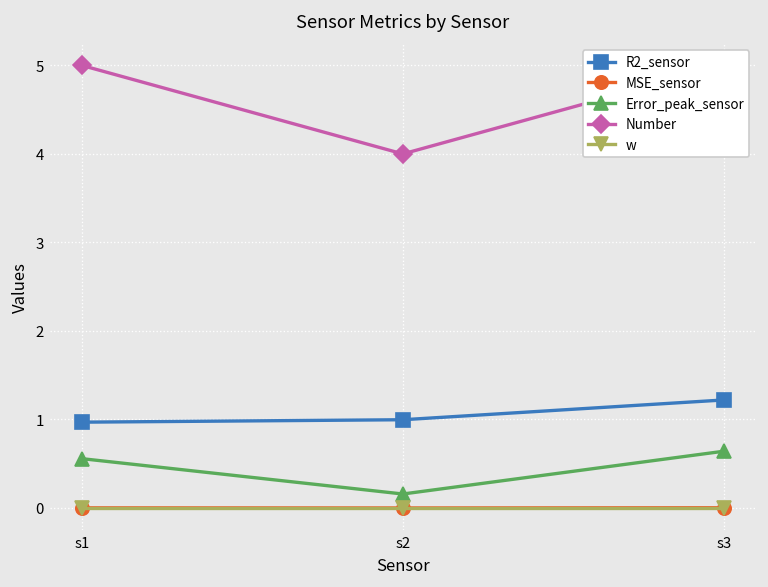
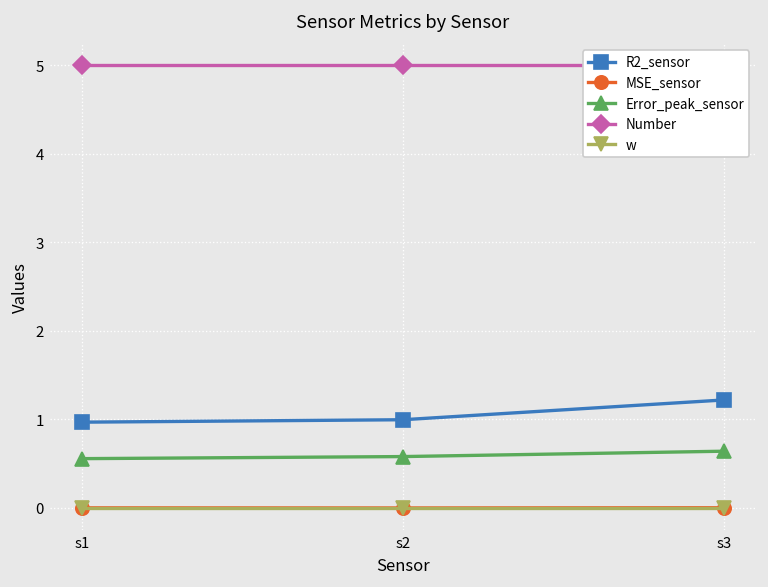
Error_peak_sensor, s2: 0.2 -> 0.6
Number, s2: 4 -> 5
